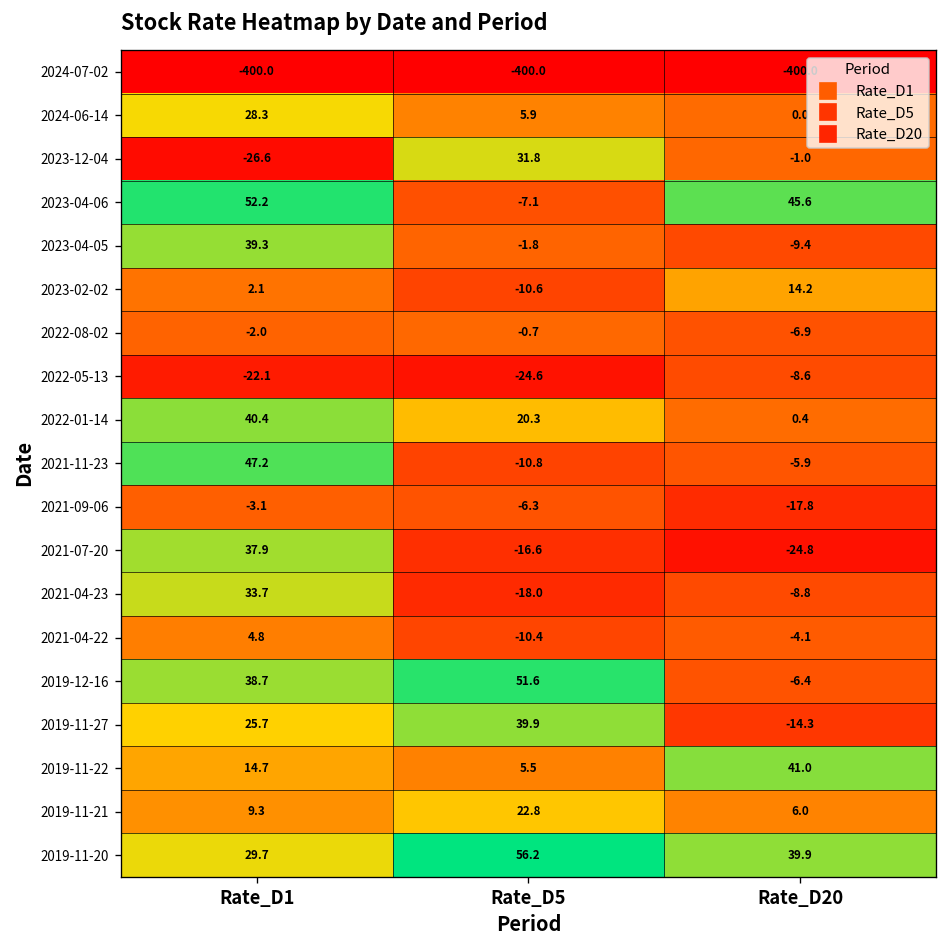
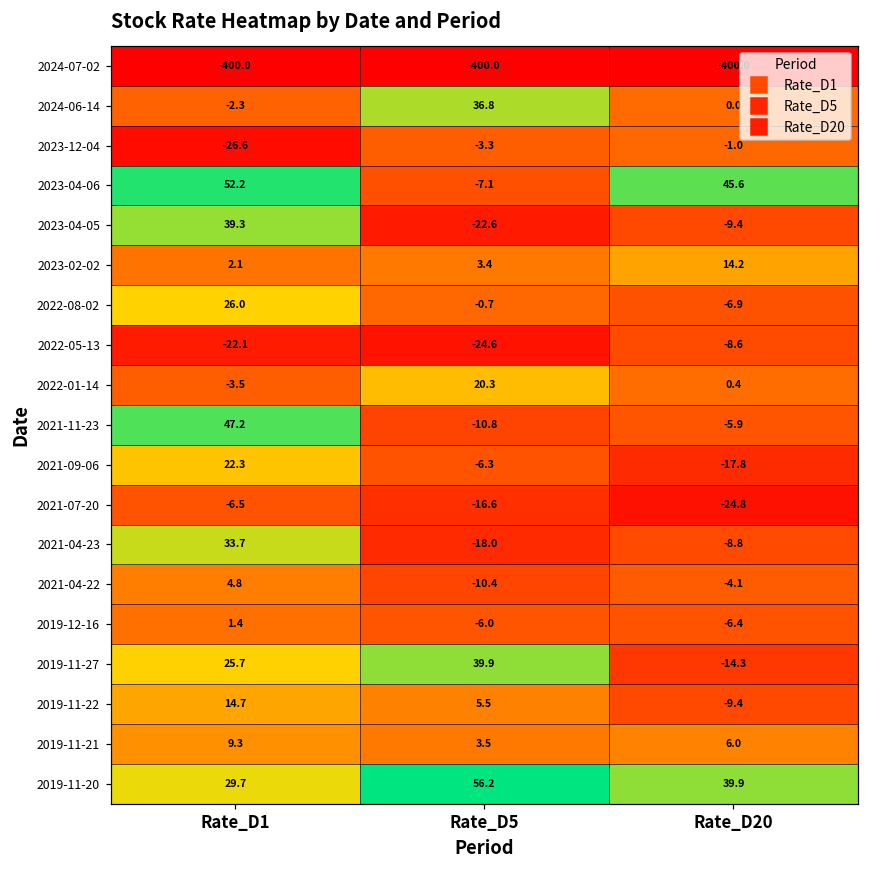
2024-06-14, Rate_D1: 28.3 -> -2.3
2024-06-14, Rate_D5: 5.9 -> 36.8
2023-12-04, Rate_D5: 31.8 -> -3.3
2023-04-05, Rate_D5: -1.8 -> -22.6
2023-02-02, Rate_D5: -10.6 -> 3.4
2022-08-02, Rate_D1: -2.0 -> 26.0
2022-01-14, Rate_D1: 40.4 -> -3.5
2021-09-06, Rate_D1: -3.1 -> 22.3
2021-07-20, Rate_D1: 37.9 -> -6.5
2019-12-16, Rate_D1: 38.7 -> 1.4
2019-12-16, Rate_D5: 51.6 -> -6.0
2019-11-22, Rate_D20: 41.0 -> -9.4
2019-11-21, Rate_D5: 22.8 -> 3.5
